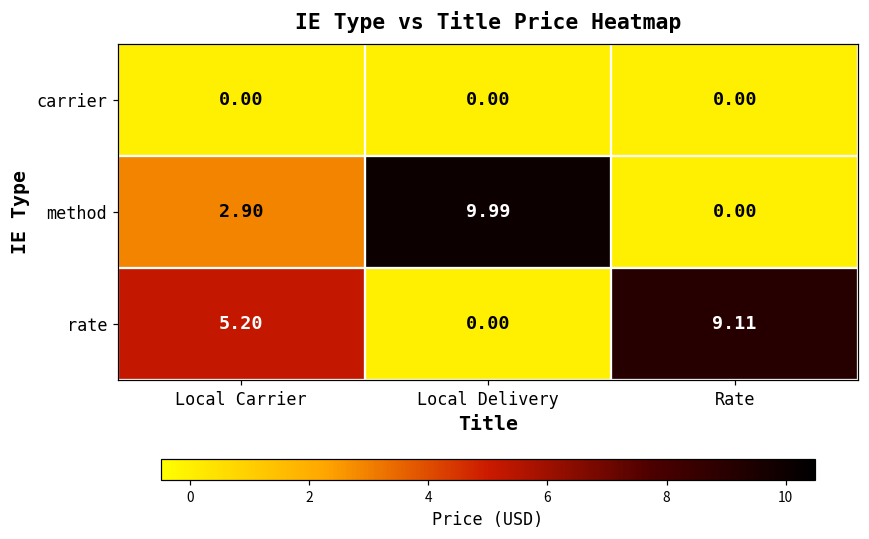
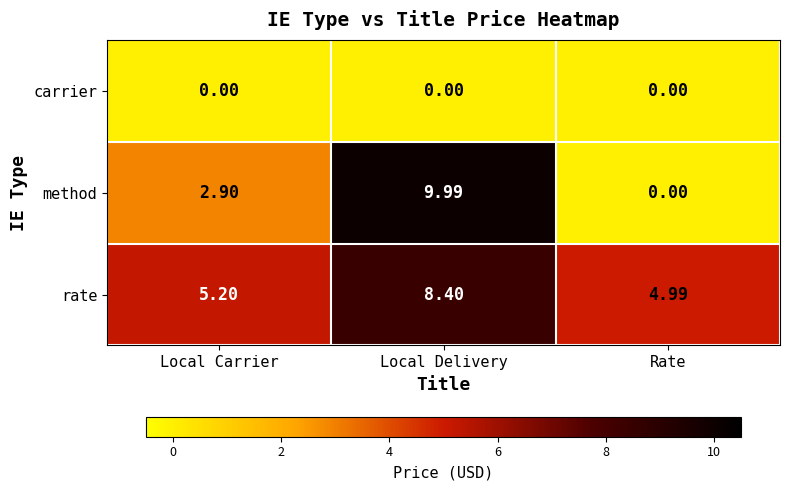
rate, Local Delivery: 0.00 -> 8.40
rate, Rate: 9.11 -> 4.99
